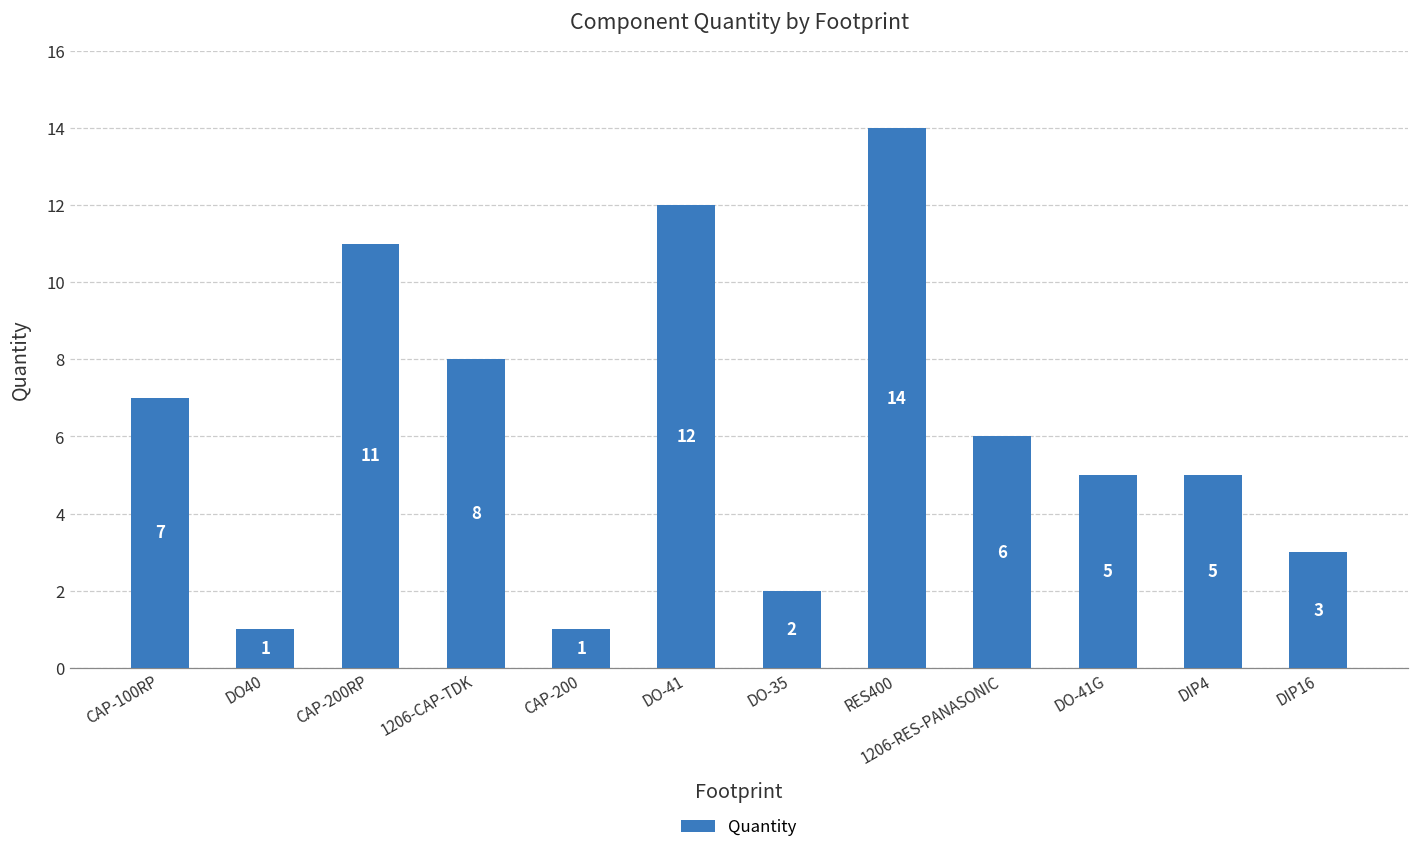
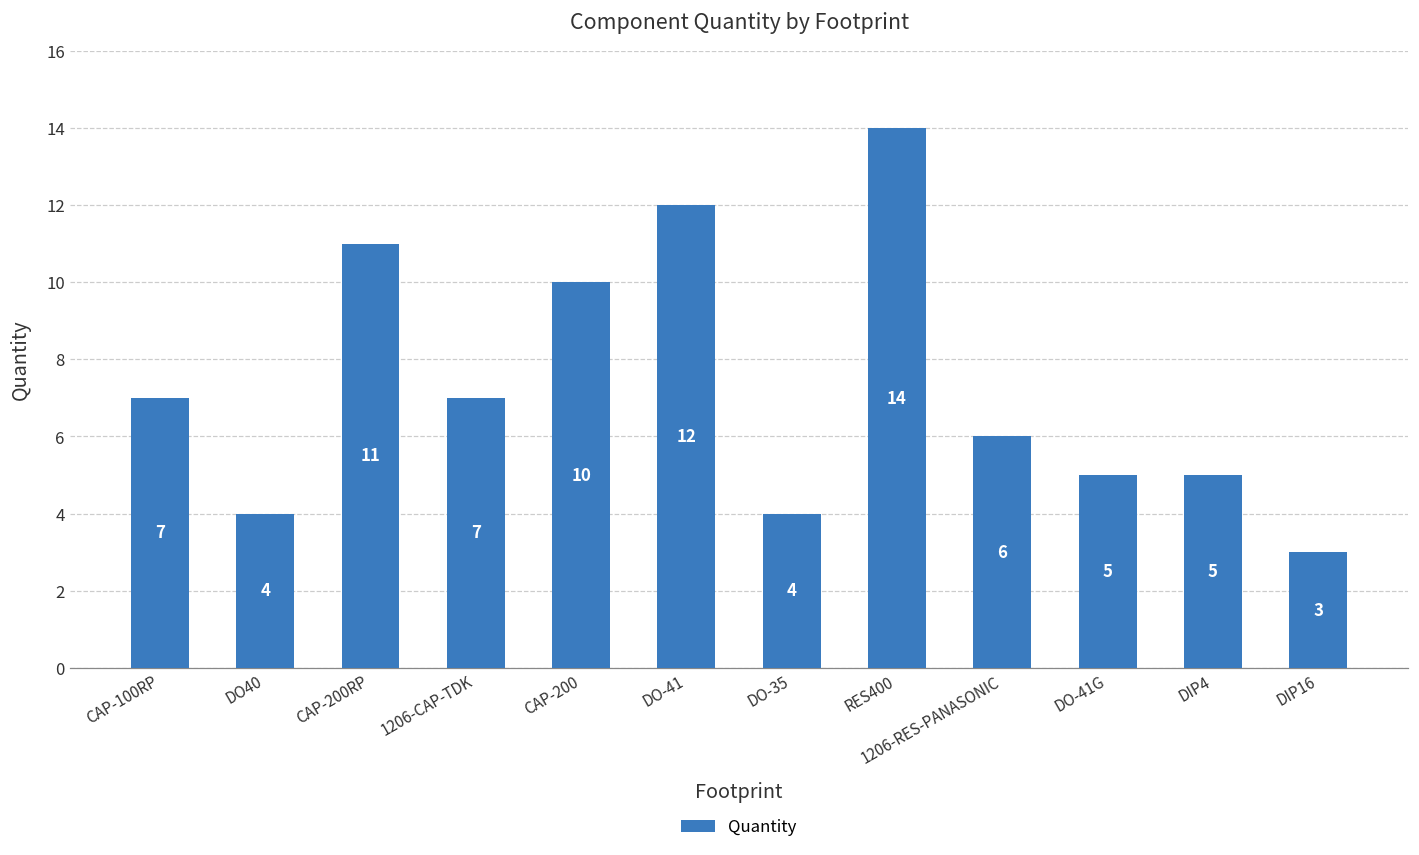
DO40: 1 -> 4
1206-CAP-TDK: 8 -> 7
CAP-200: 1 -> 10
DO-35: 2 -> 4
